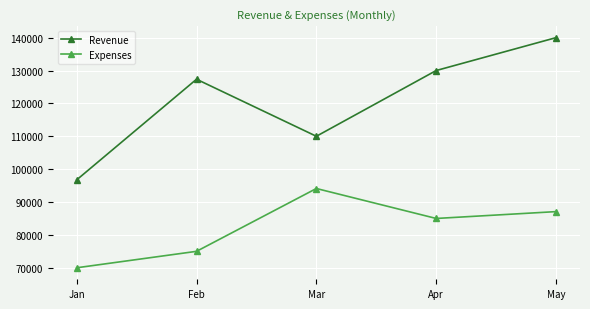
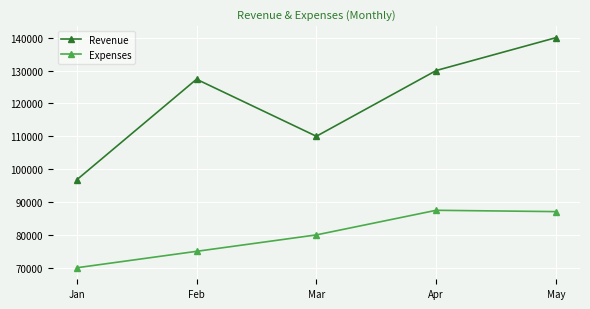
Expenses, Mar: 94000 -> 80000
Expenses, Apr: 85000 -> 87000
